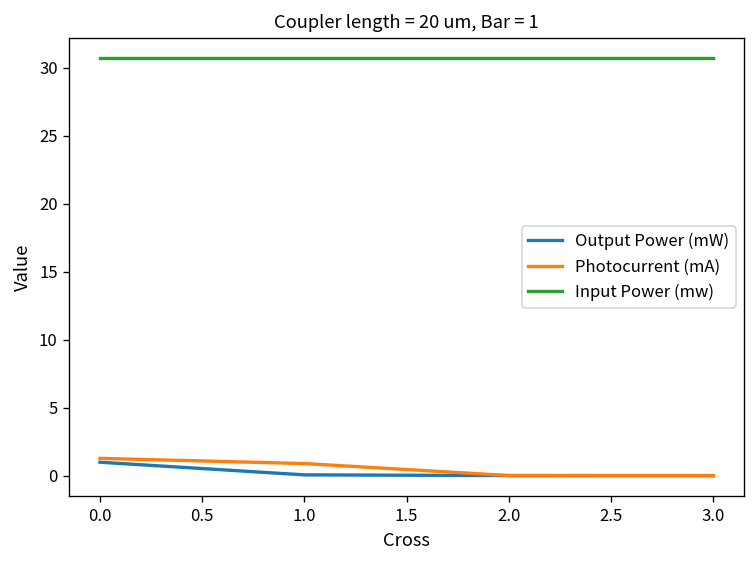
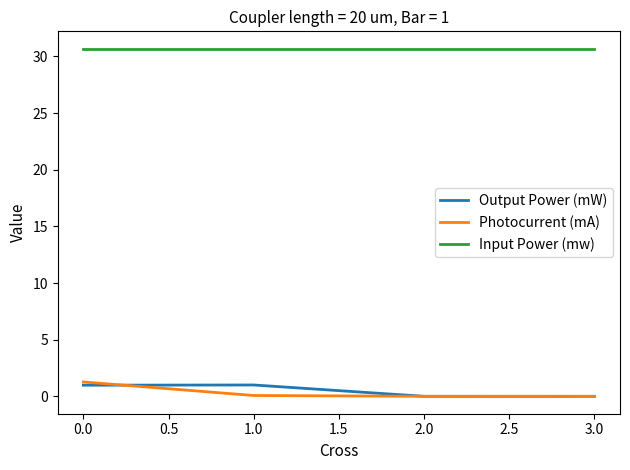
Output Power (mW), 1.0: 0.1 -> 1.0
Photocurrent (mA), 1.0: 0.9 -> 0.1
